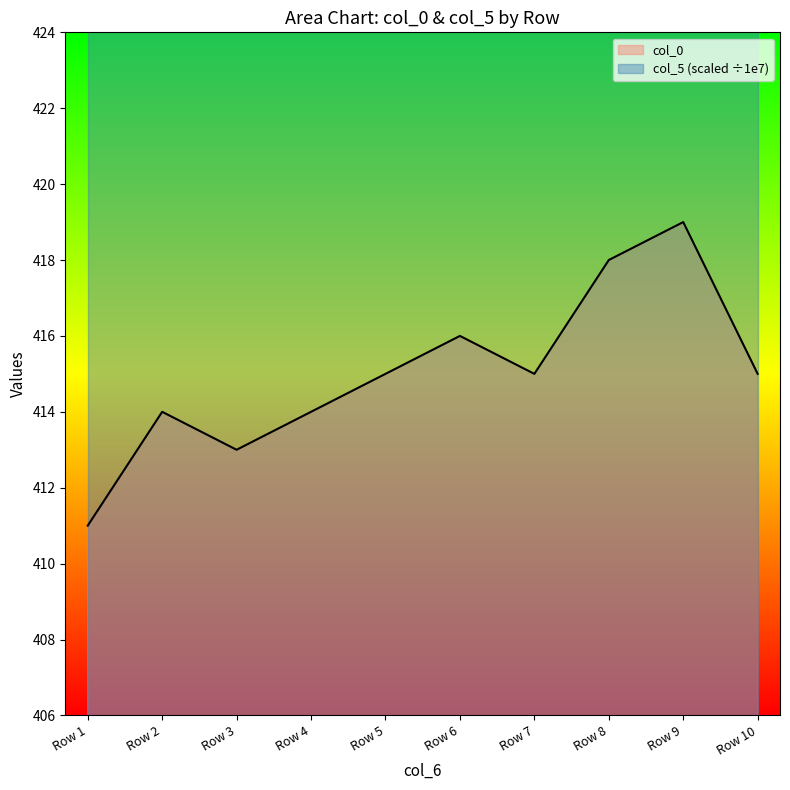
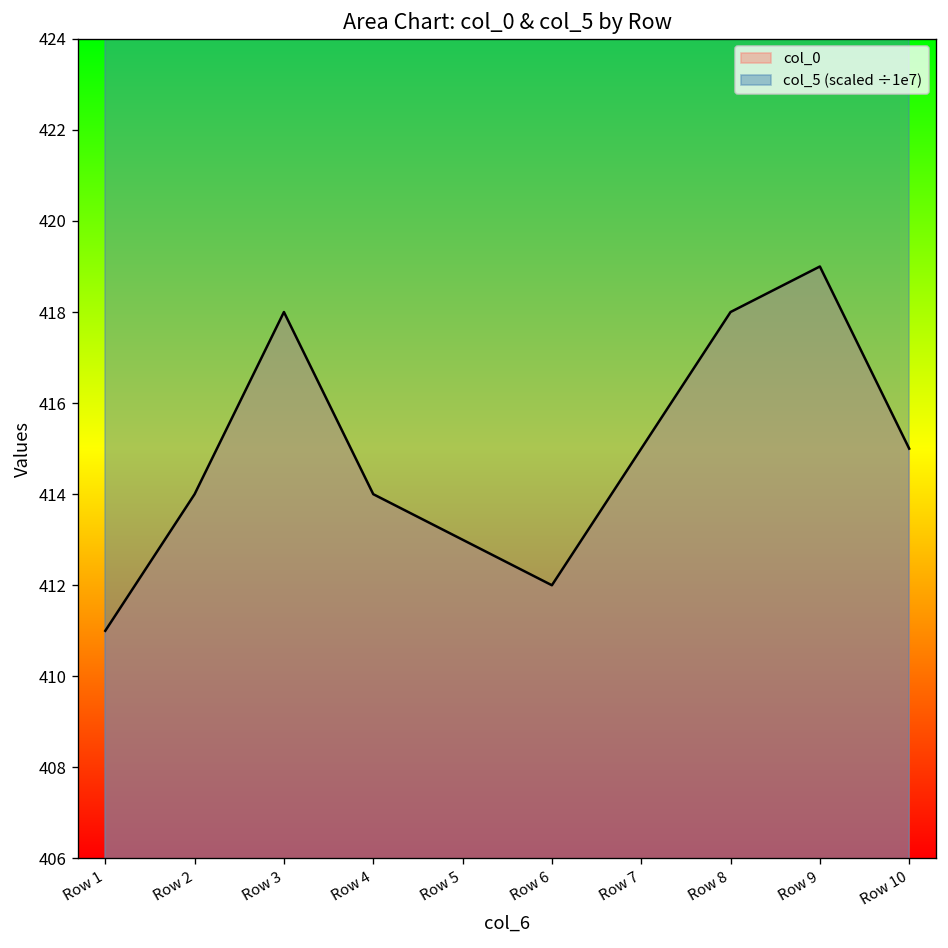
col_0, Row 3: 413 -> 418
col_0, Row 5: 415 -> 413
col_0, Row 6: 416 -> 412
